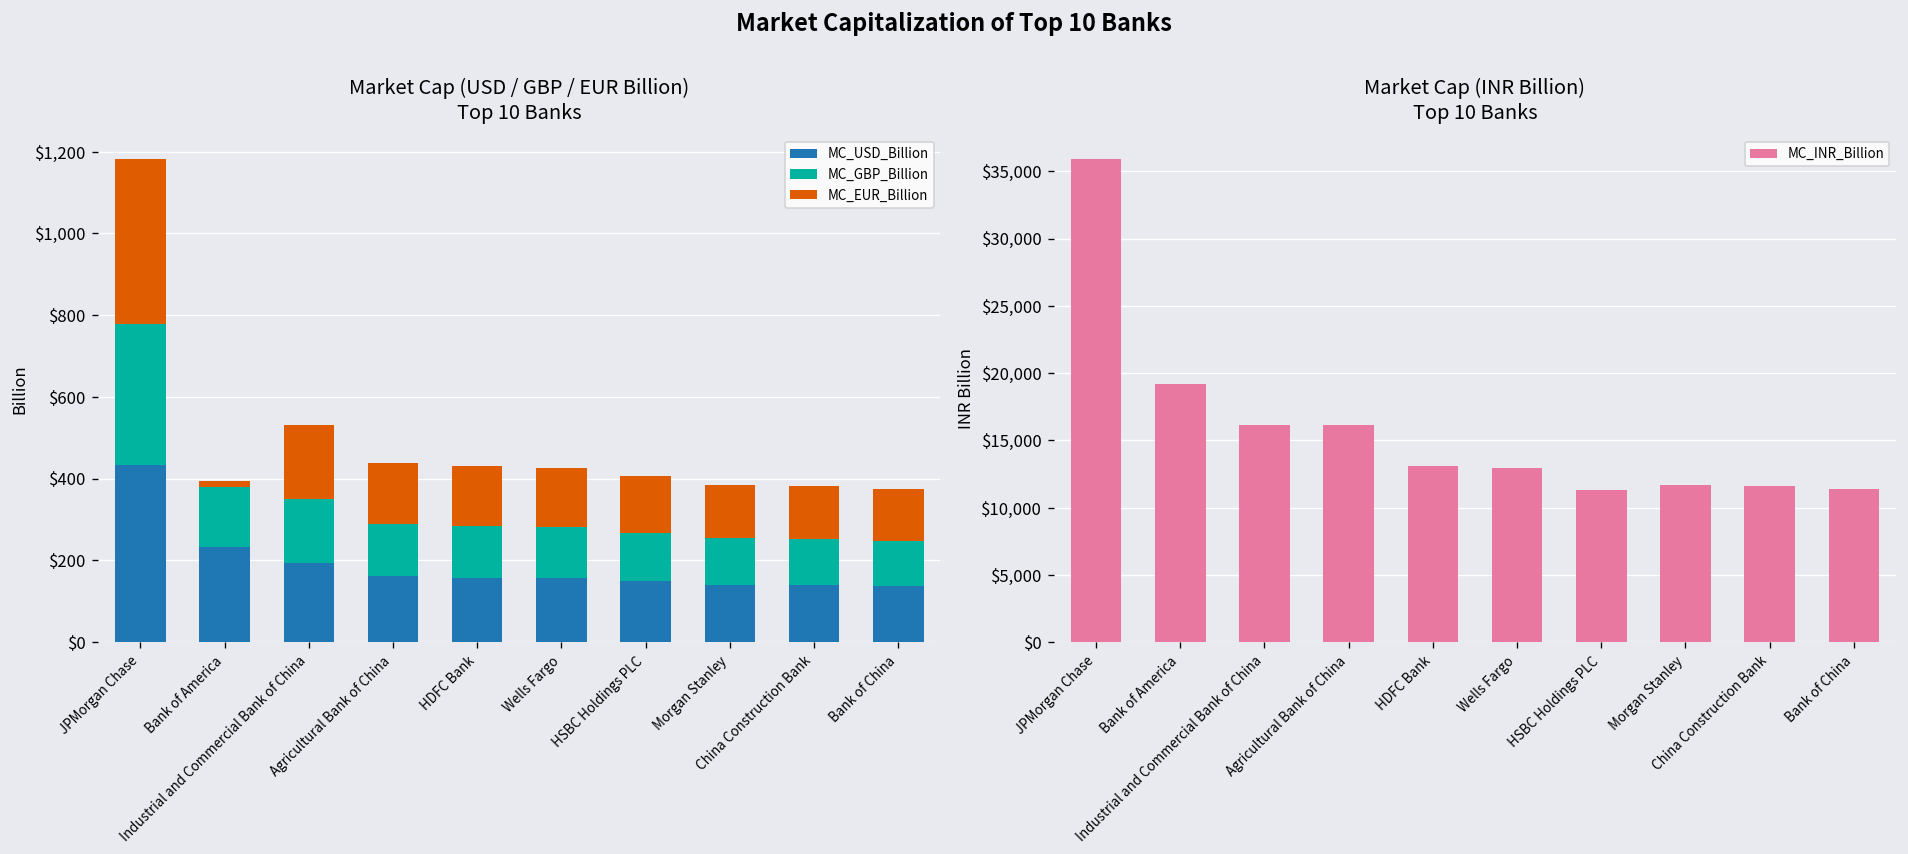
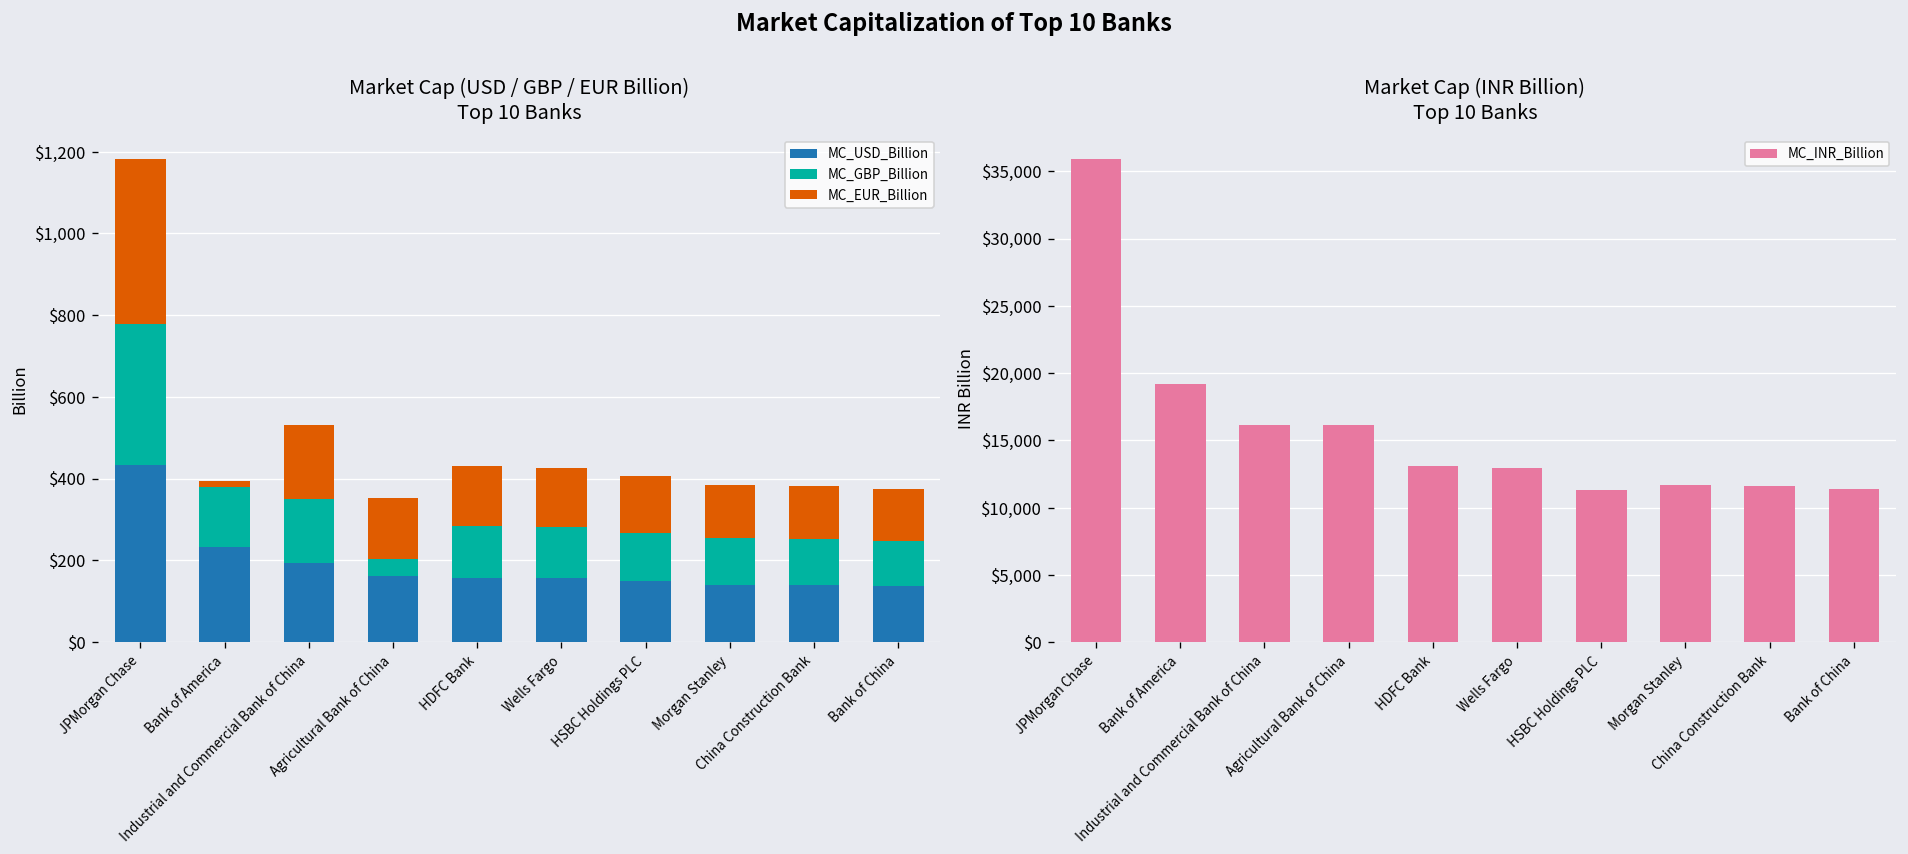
Market Cap (USD / GBP / EUR Billion) Top 10 Banks, MC_GBP_Billion, Agricultural Bank of China: $130 -> $40
